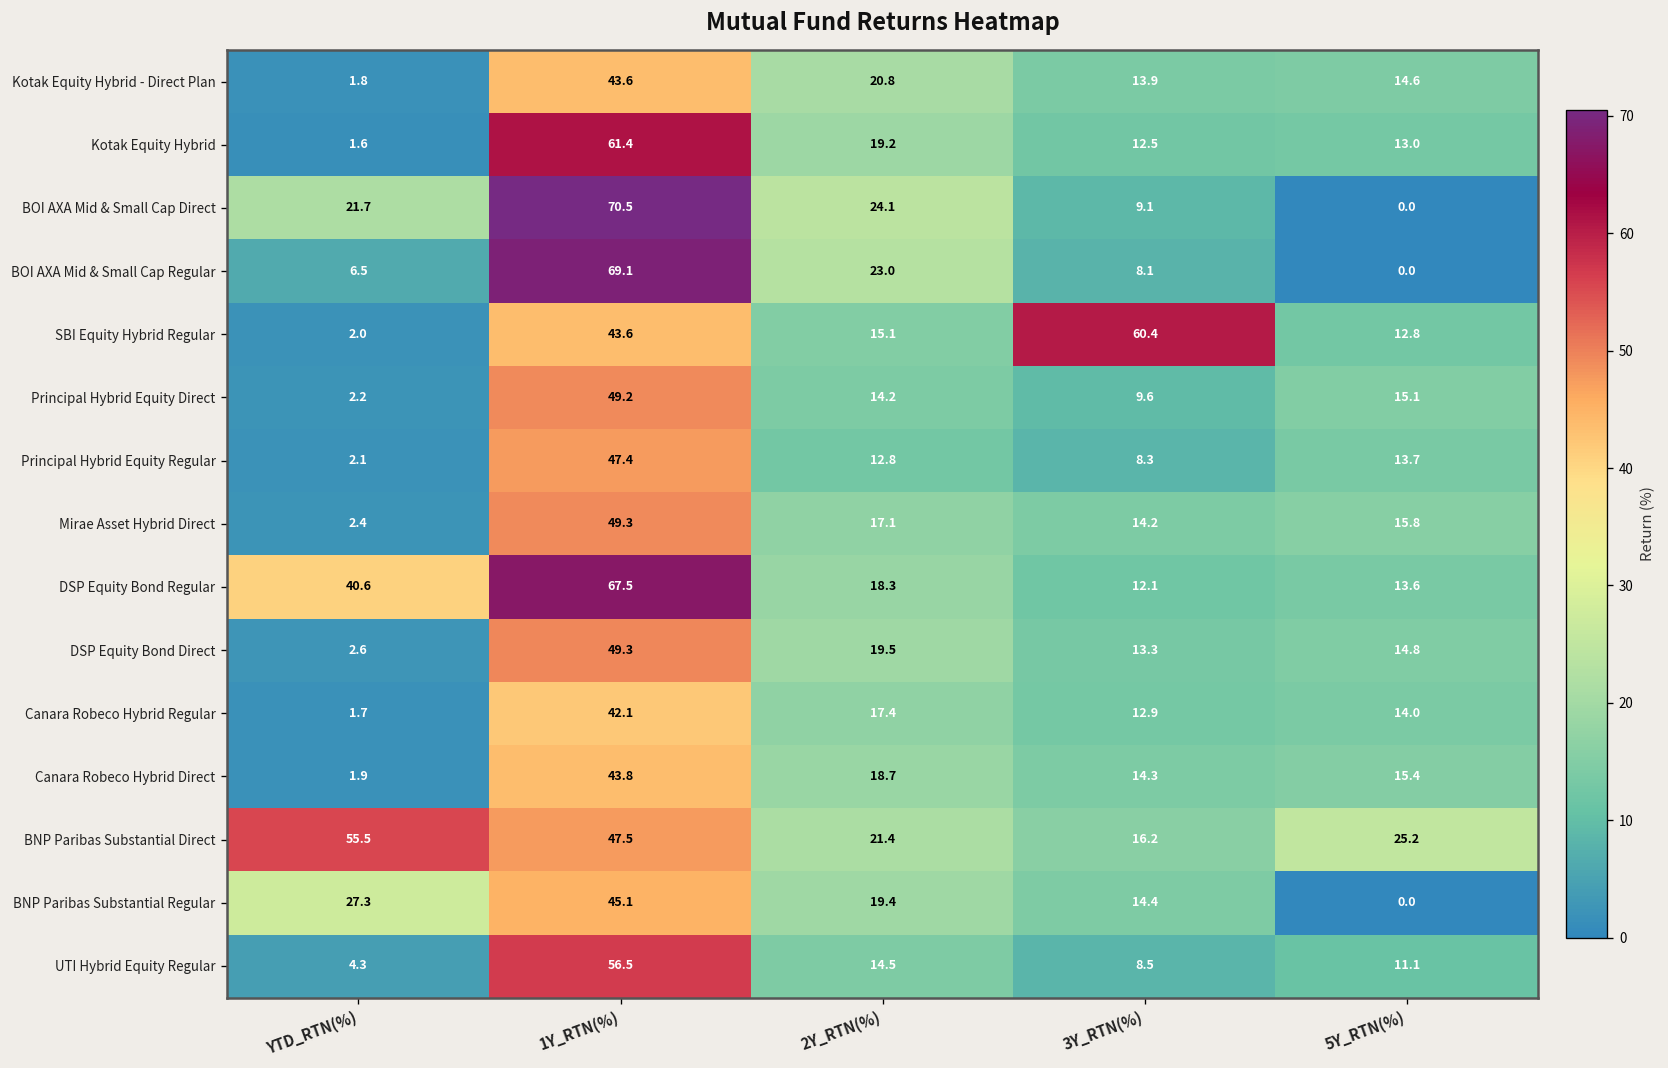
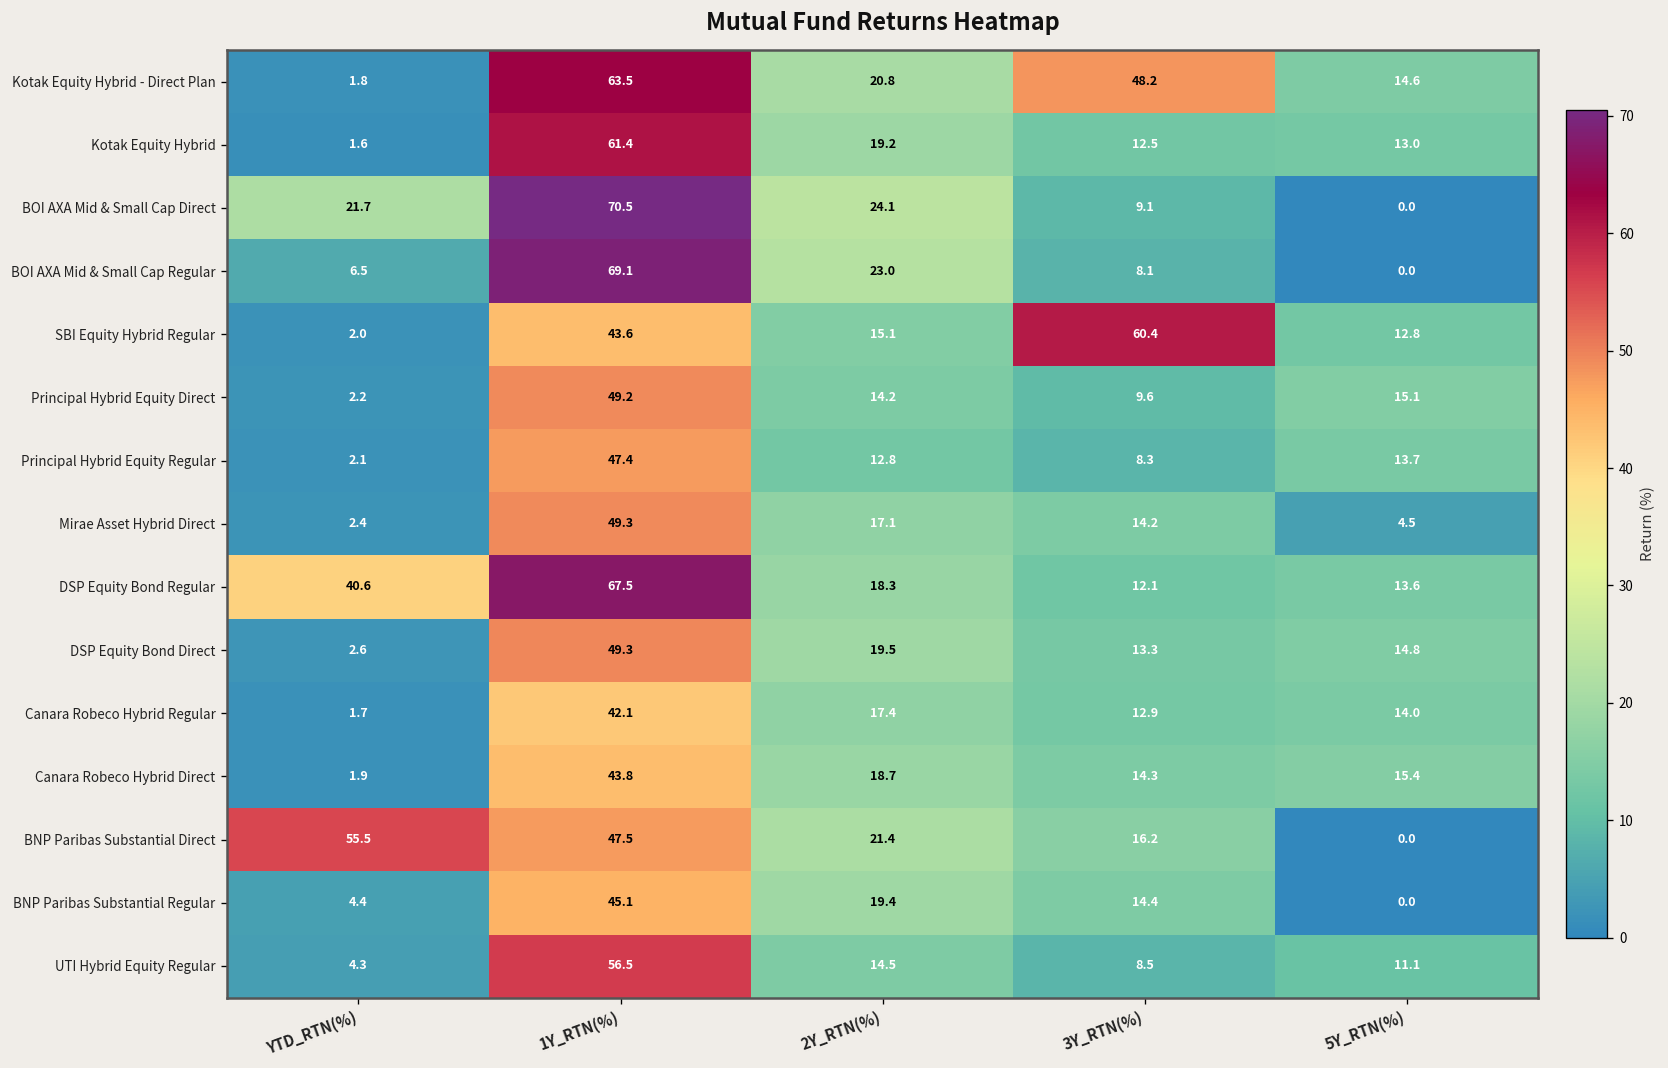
Kotak Equity Hybrid - Direct Plan, 1Y_RTN(%): 43.6 -> 63.5
Kotak Equity Hybrid - Direct Plan, 3Y_RTN(%): 13.9 -> 48.2
Mirae Asset Hybrid Direct, 5Y_RTN(%): 15.8 -> 4.5
BNP Paribas Substantial Direct, 5Y_RTN(%): 25.2 -> 0.0
BNP Paribas Substantial Regular, YTD_RTN(%): 27.3 -> 4.4
